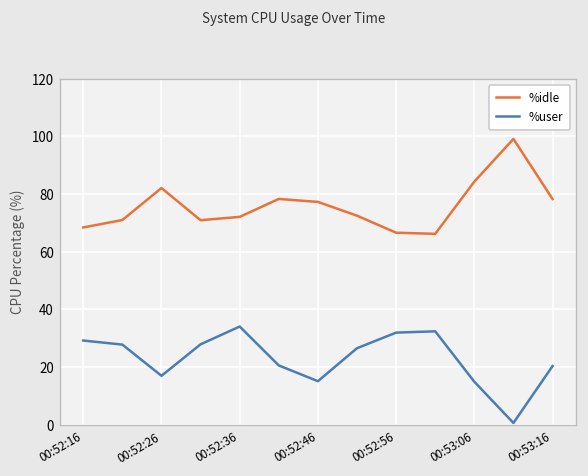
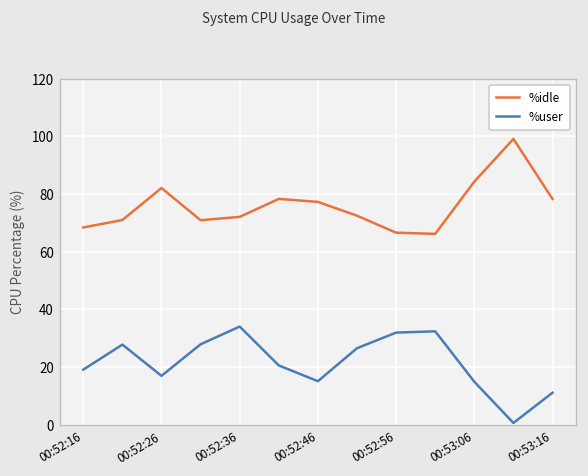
%user, 00:52:16: 29 -> 19
%user, 00:53:16: 20 -> 11
